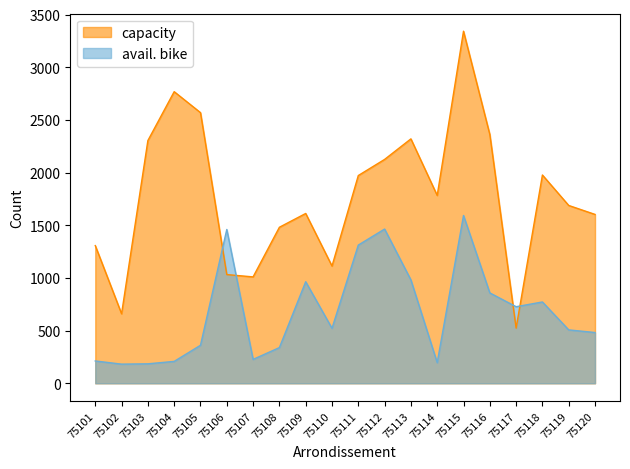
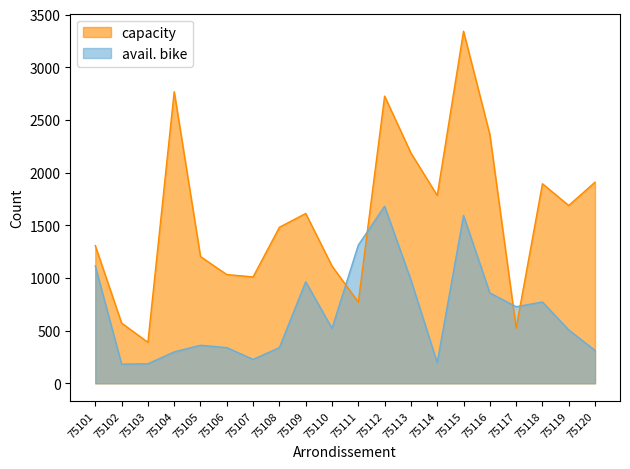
avail. bike, 75101: 210 -> 1110
capacity, 75102: 660 -> 570
capacity, 75103: 2300 -> 390
avail. bike, 75104: 210 -> 300
capacity, 75105: 2570 -> 1200
avail. bike, 75106: 1460 -> 340
capacity, 75111: 1970 -> 770
capacity, 75112: 2130 -> 2730
avail. bike, 75112: 1460 -> 1680
capacity, 75113: 2320 -> 2190
capacity, 75118: 1980 -> 1890
capacity, 75120: 1600 -> 1910
avail. bike, 75120: 480 -> 310
